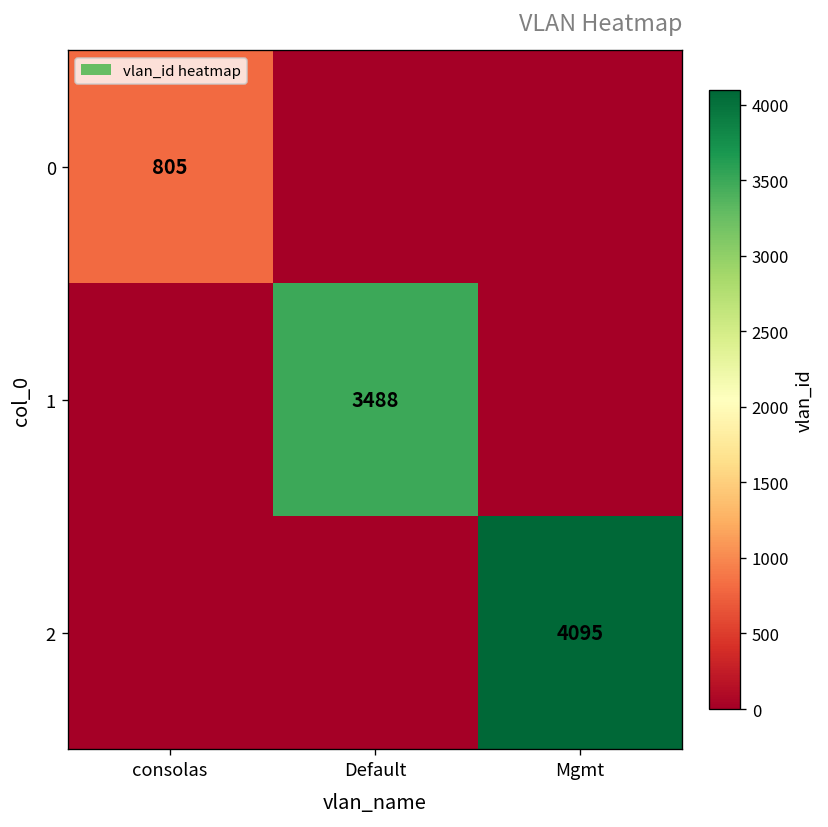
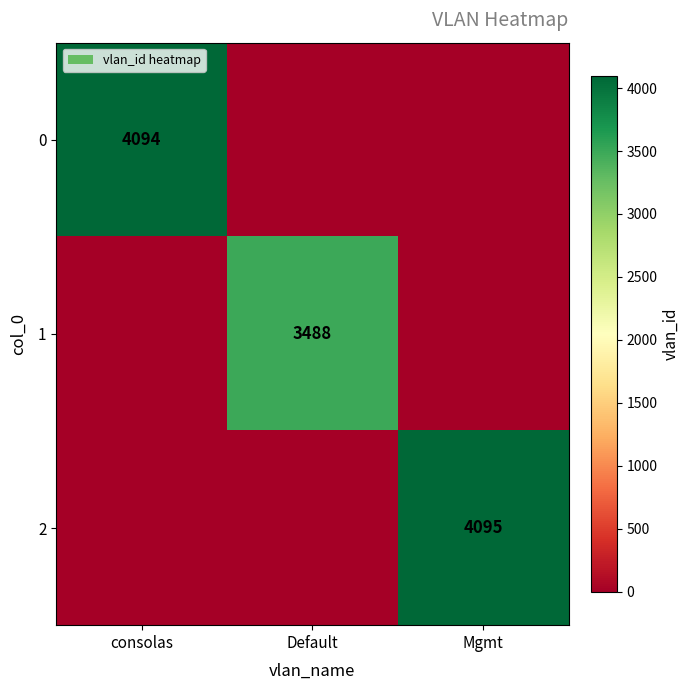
0, consolas: 805 -> 4094
